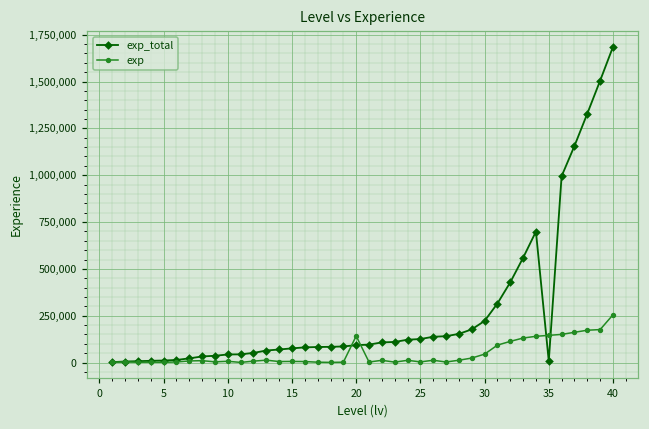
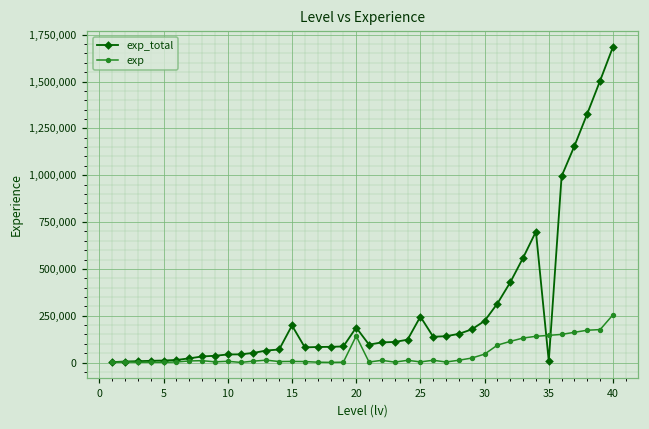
exp_total, 15: 80,000 -> 200,000
exp_total, 20: 90,000 -> 190,000
exp_total, 25: 130,000 -> 250,000
